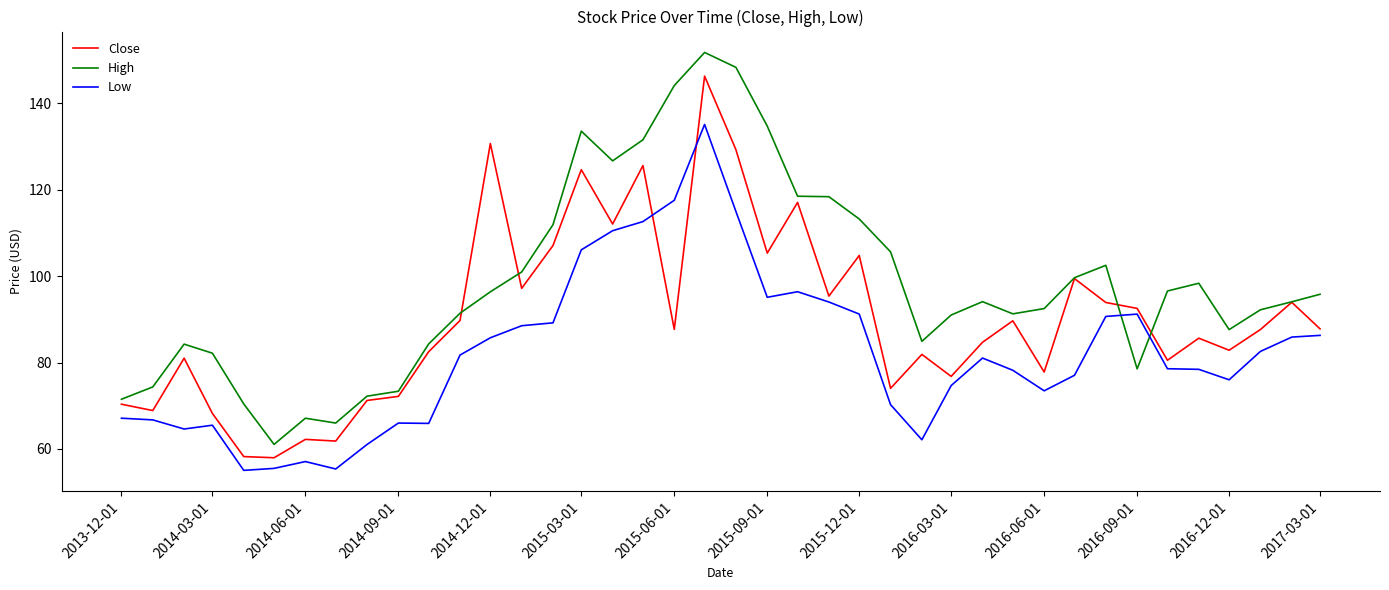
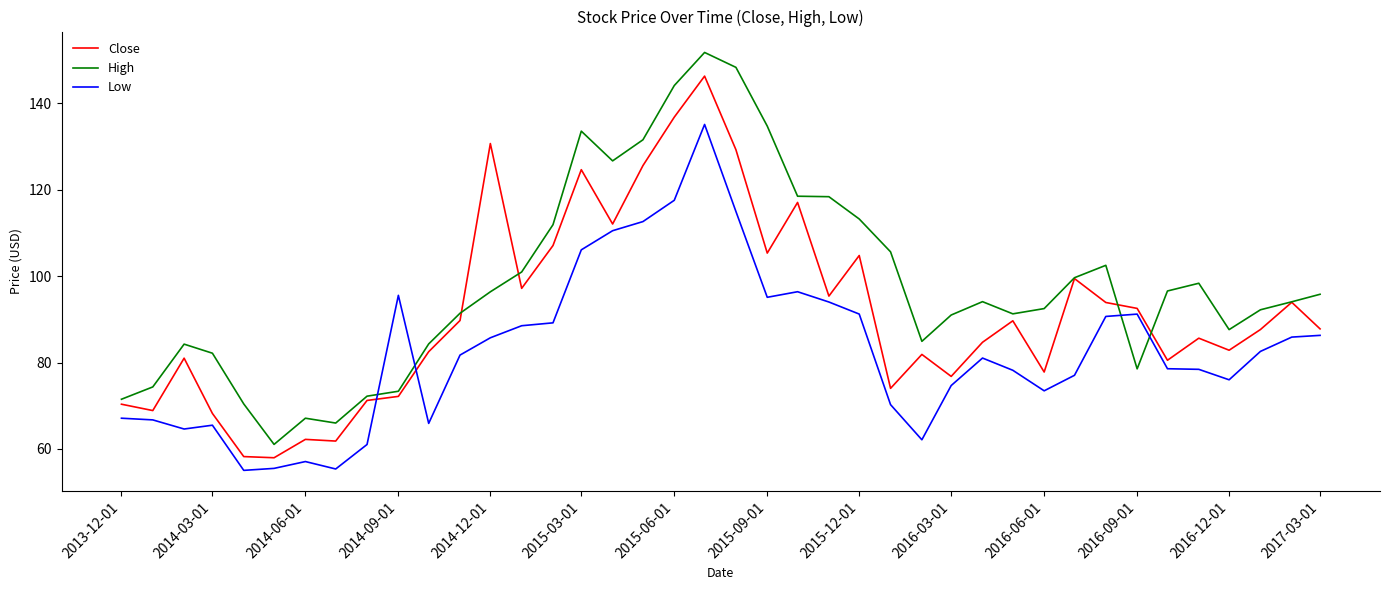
Low, 2014-09-01: 66 -> 96
Close, 2015-06-01: 88 -> 137
